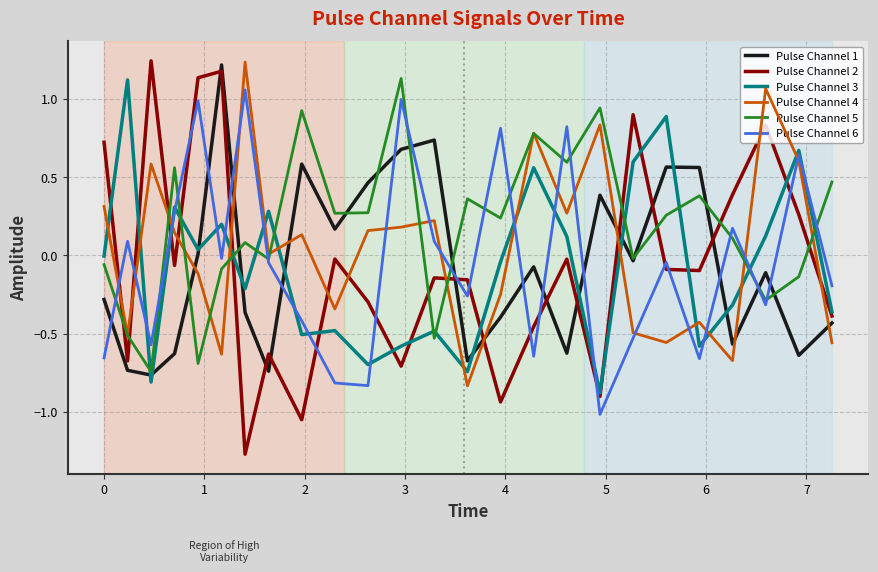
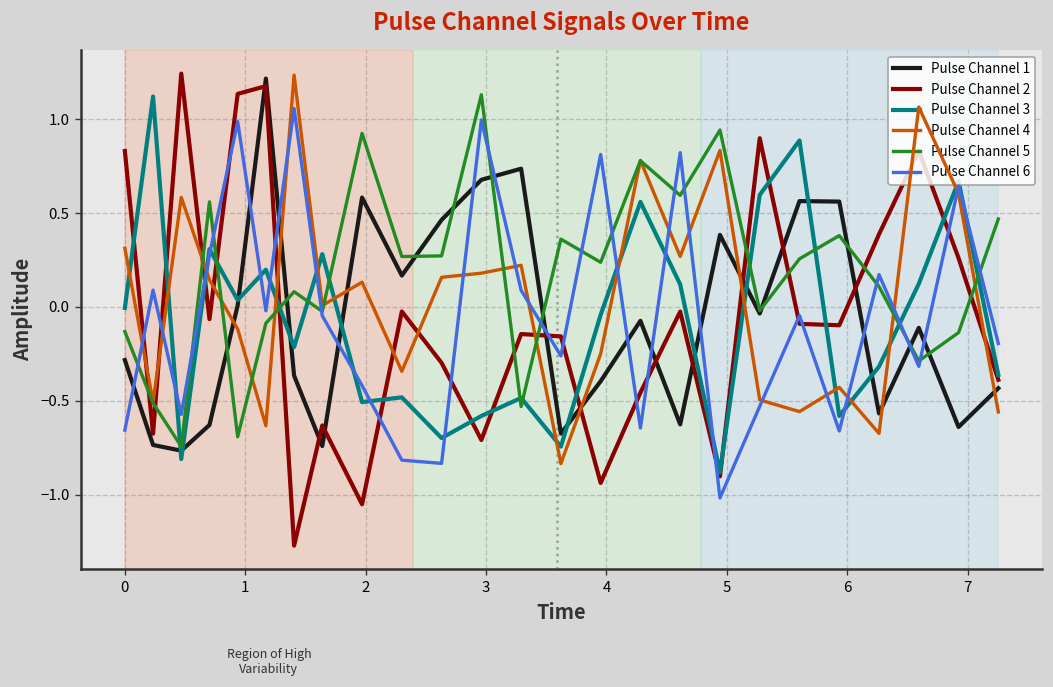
Pulse Channel 2, 0: 0.72 -> 0.83
Pulse Channel 5, 0: -0.06 -> -0.13
